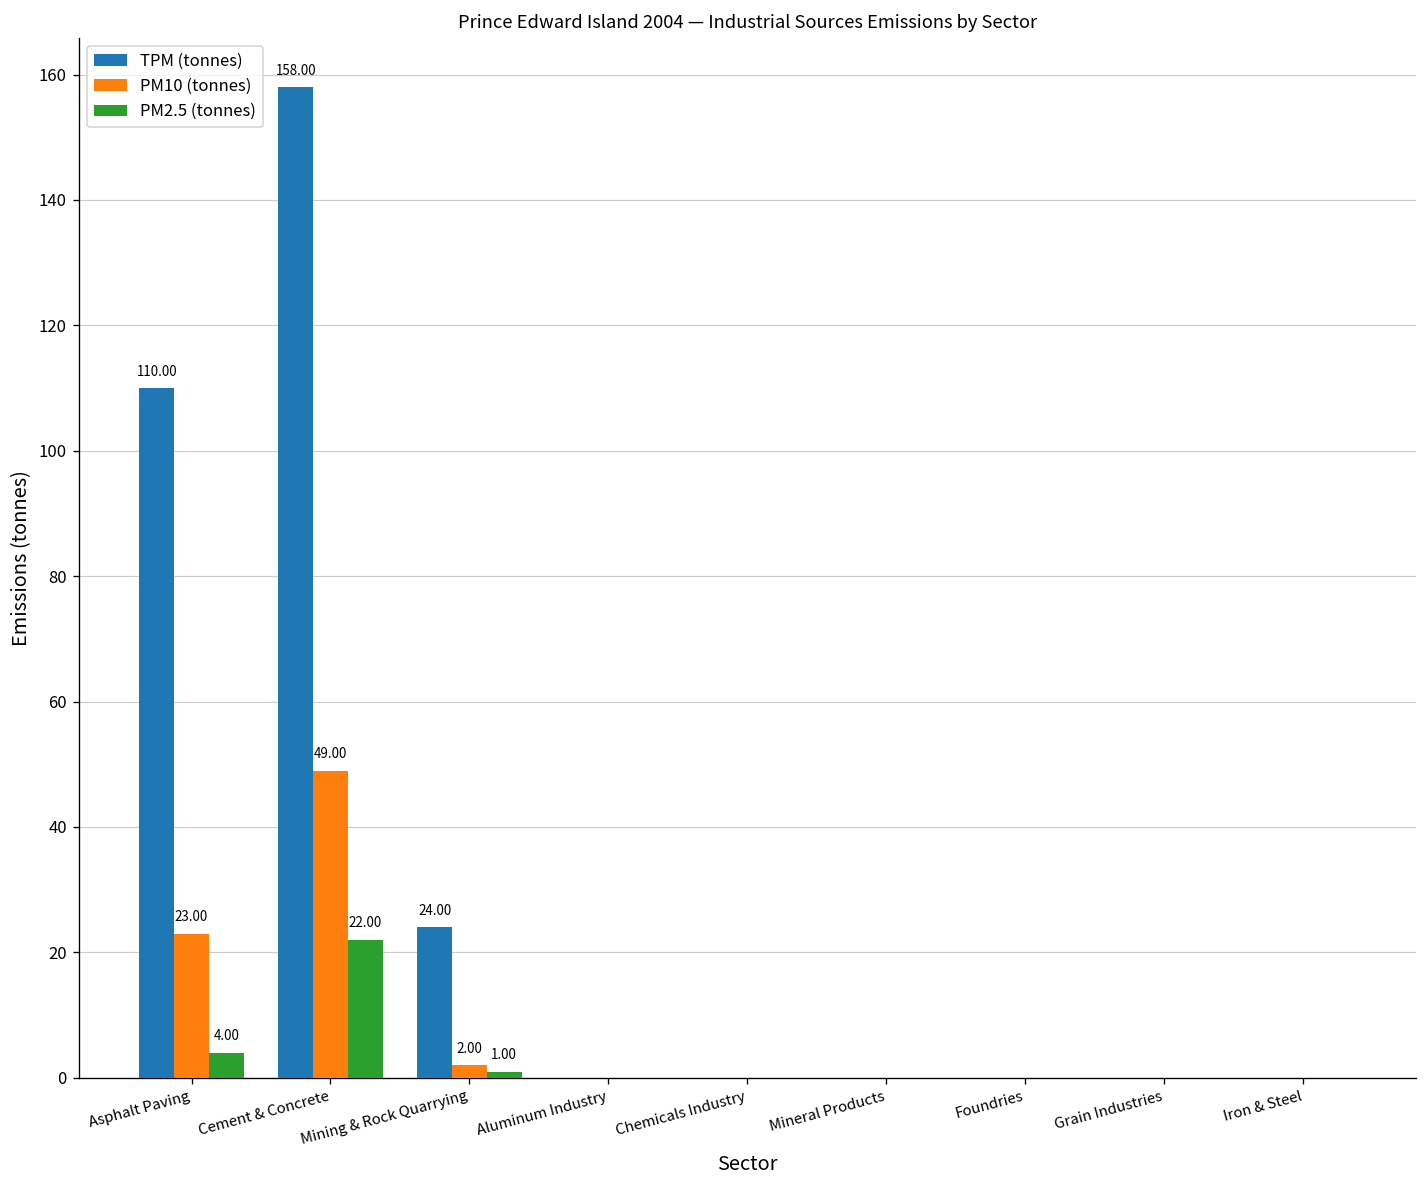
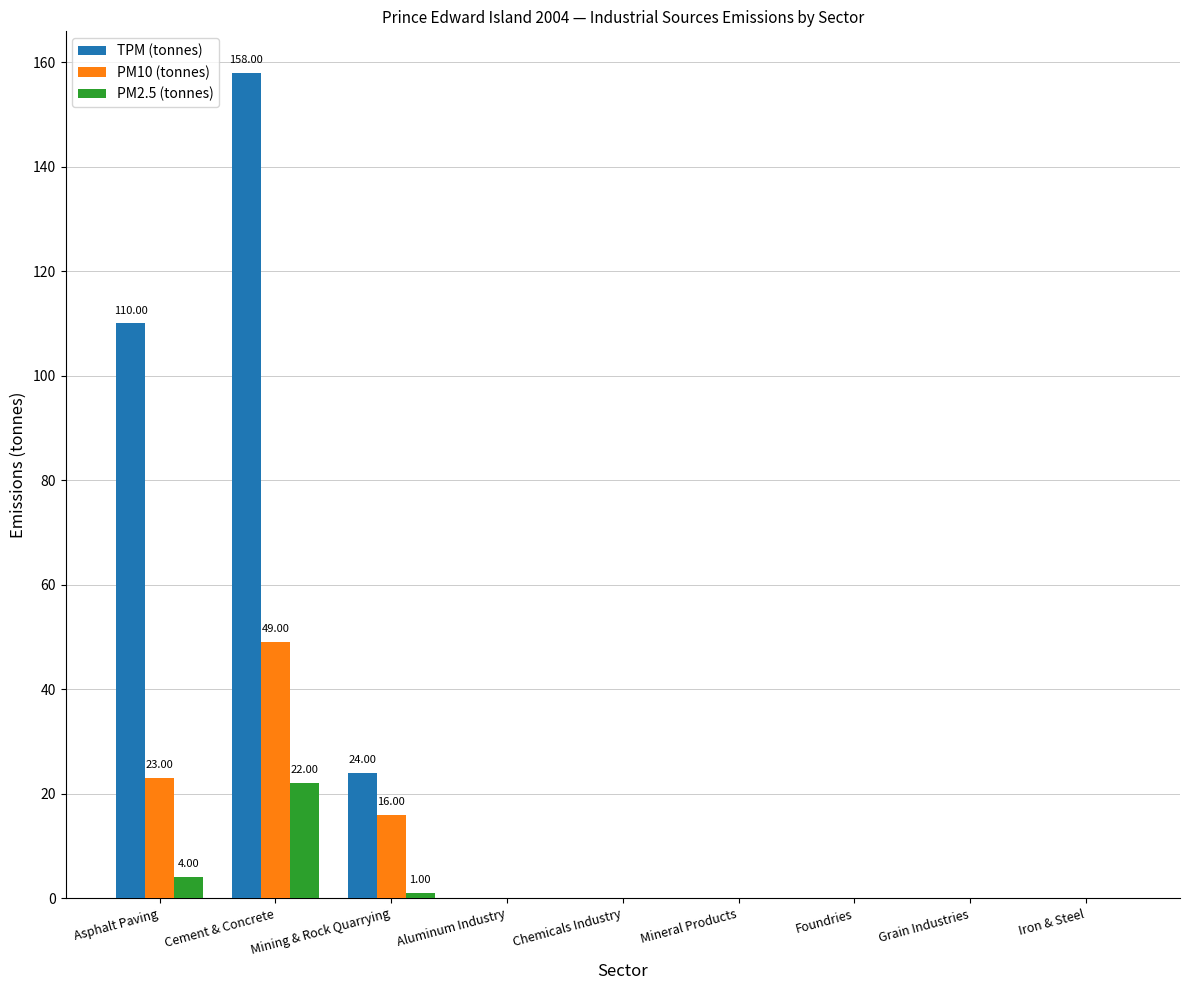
PM10 (tonnes), Mining & Rock Quarrying: 2.00 -> 16.00
